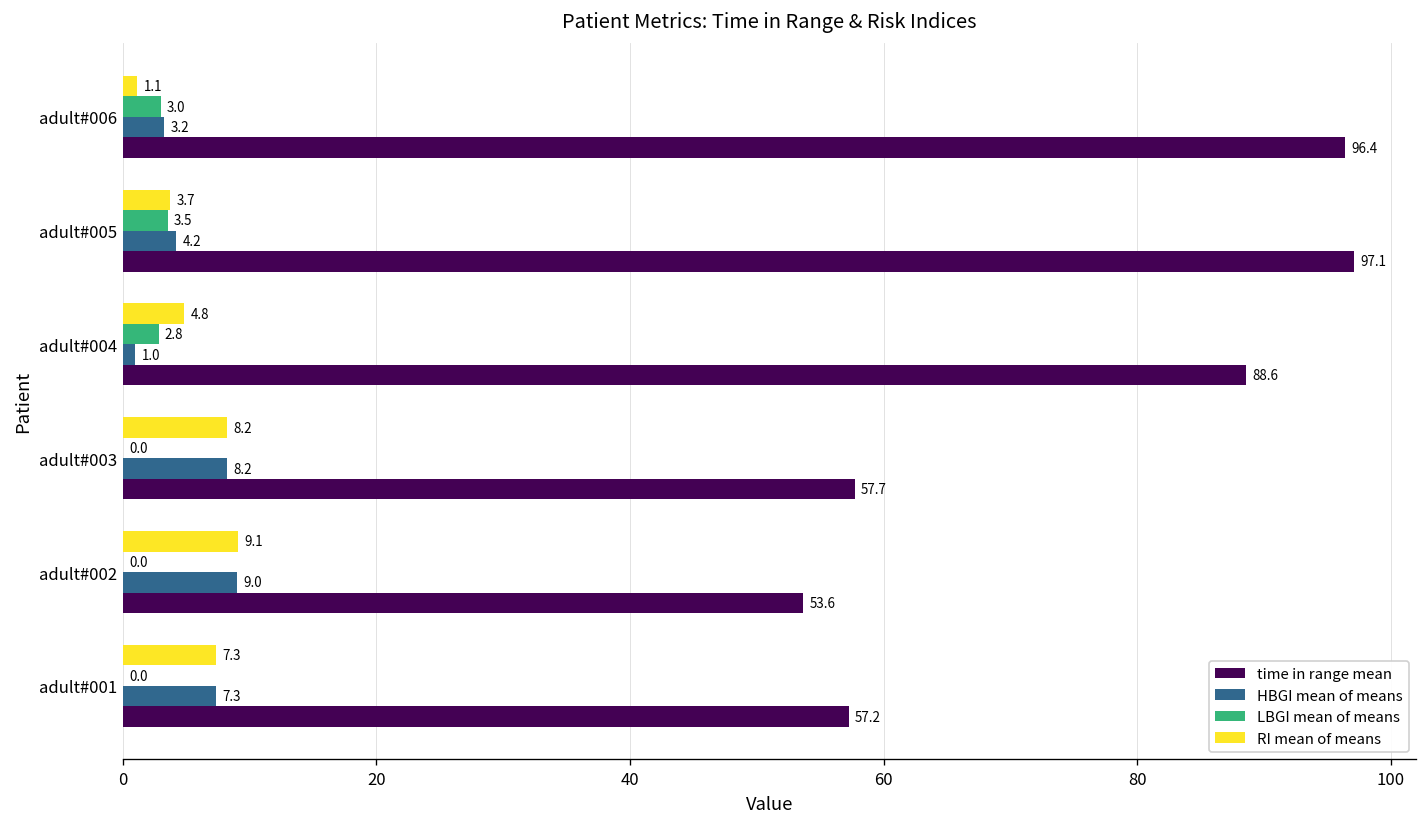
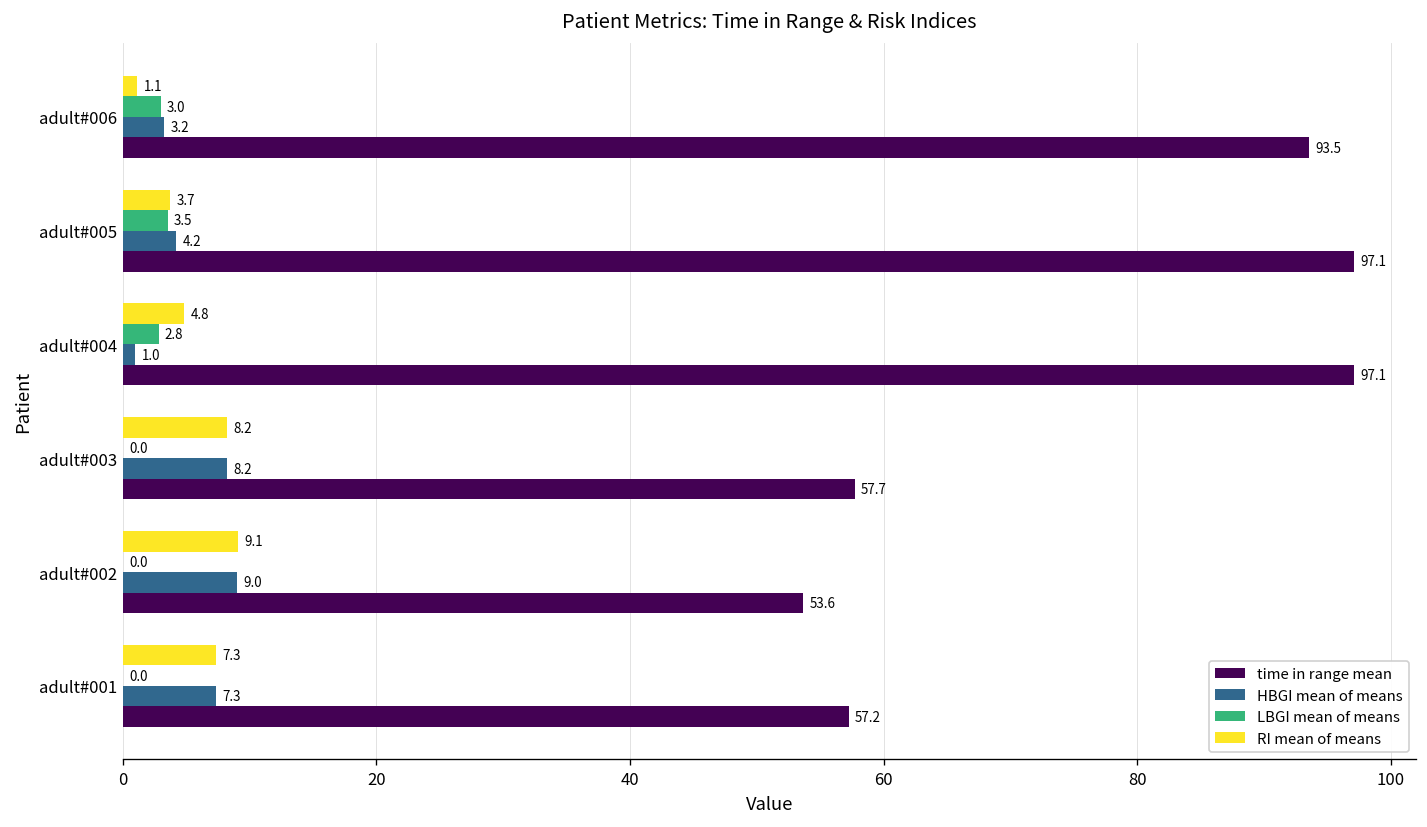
time in range mean, adult#006: 96.4 -> 93.5
time in range mean, adult#004: 88.6 -> 97.1
